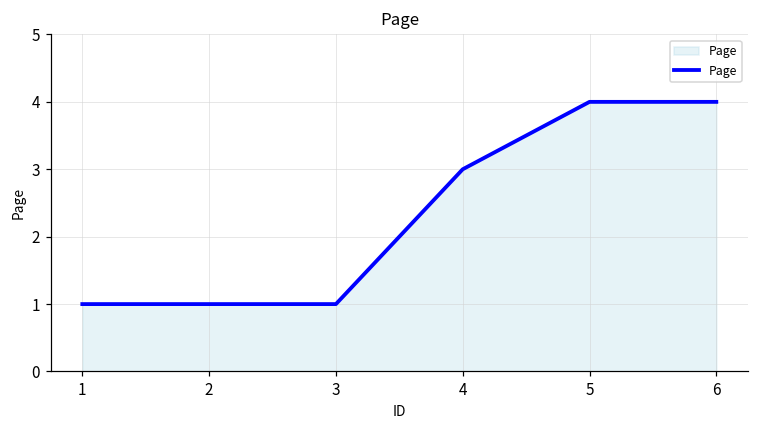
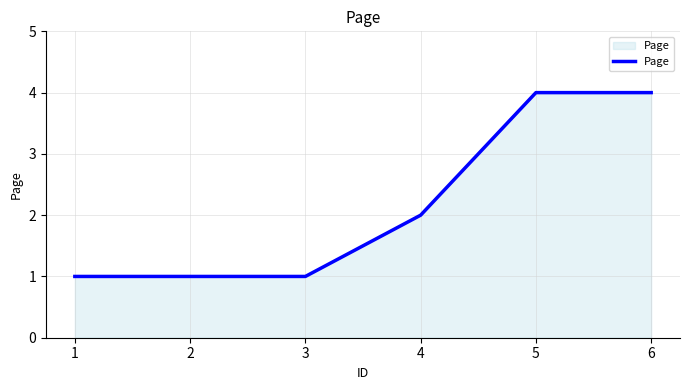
4: 3 -> 2
